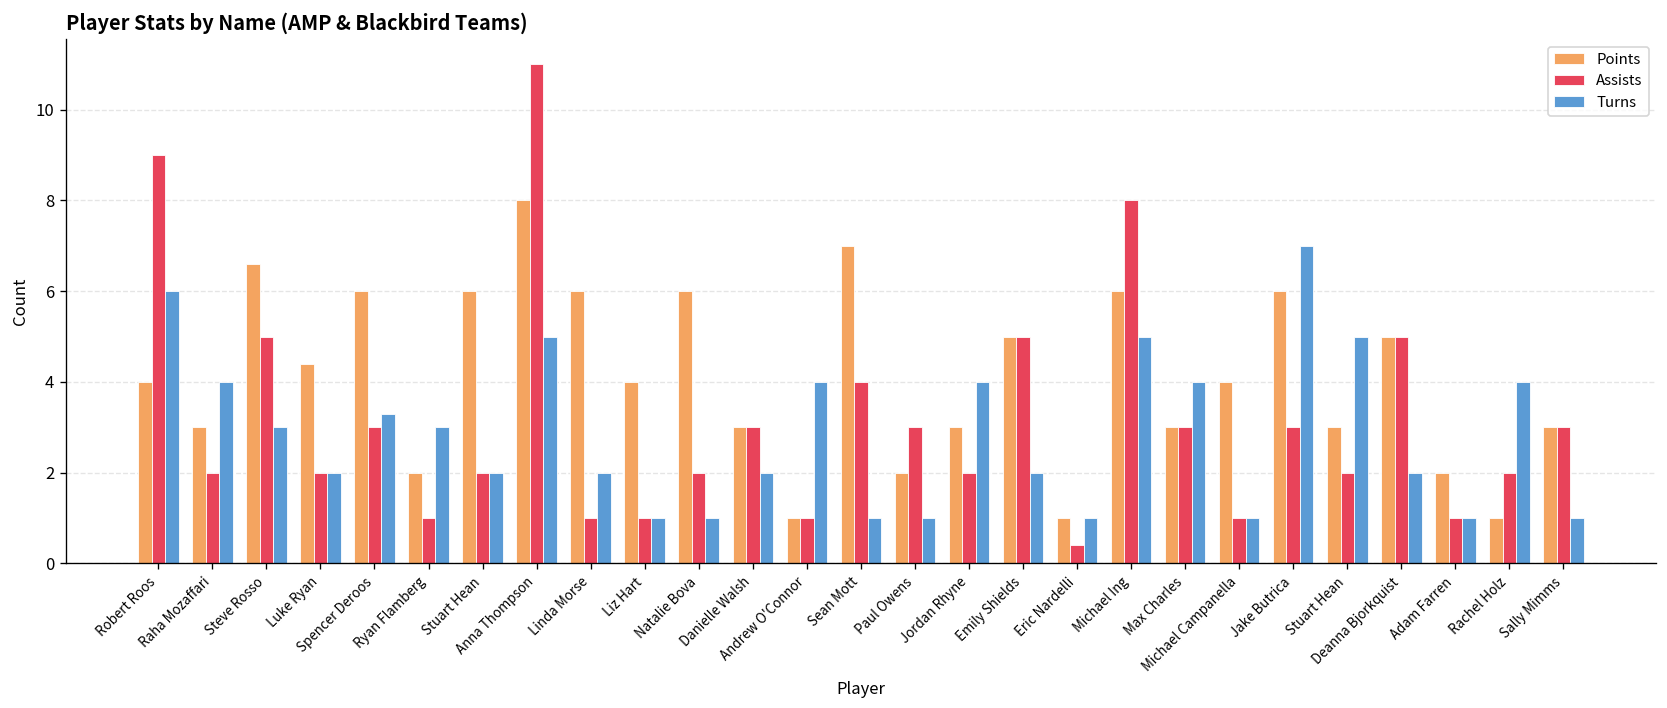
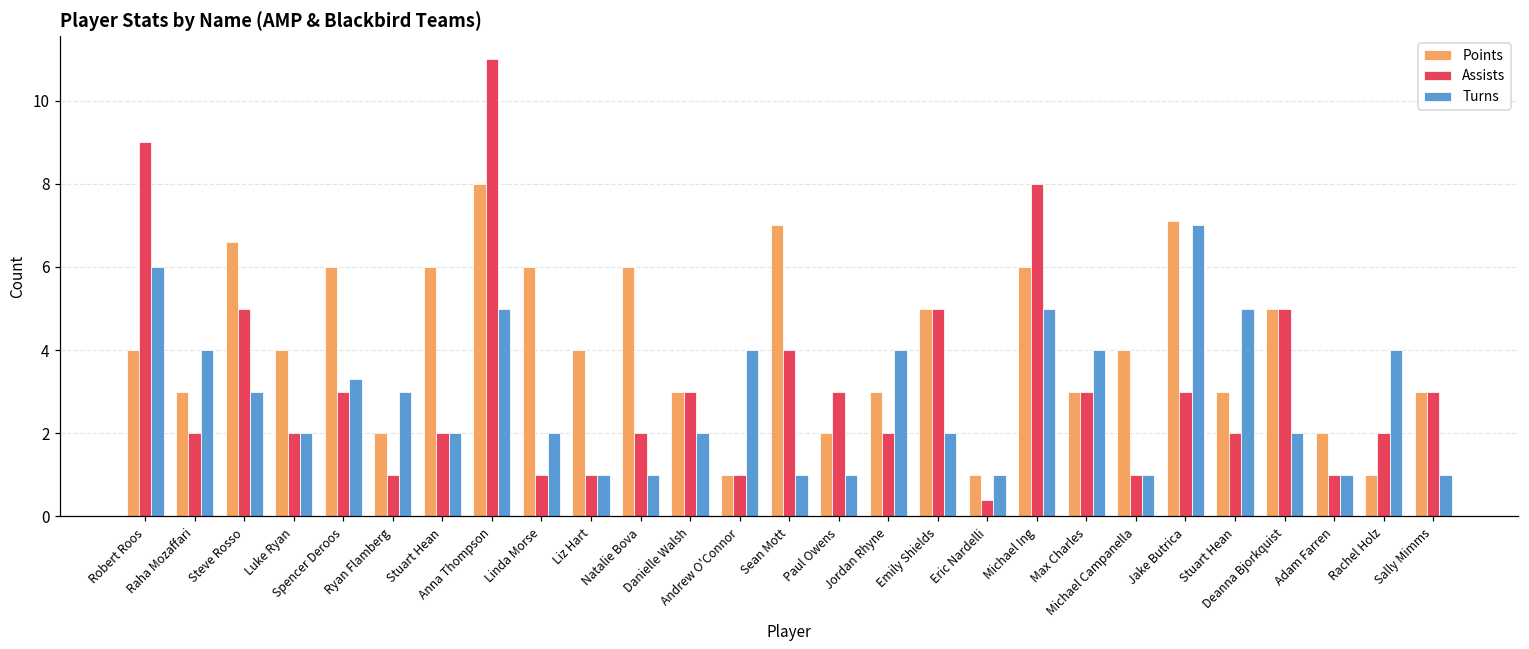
Points, Luke Ryan: 4.4 -> 4.0
Points, Jake Butrica: 6.0 -> 7.1
